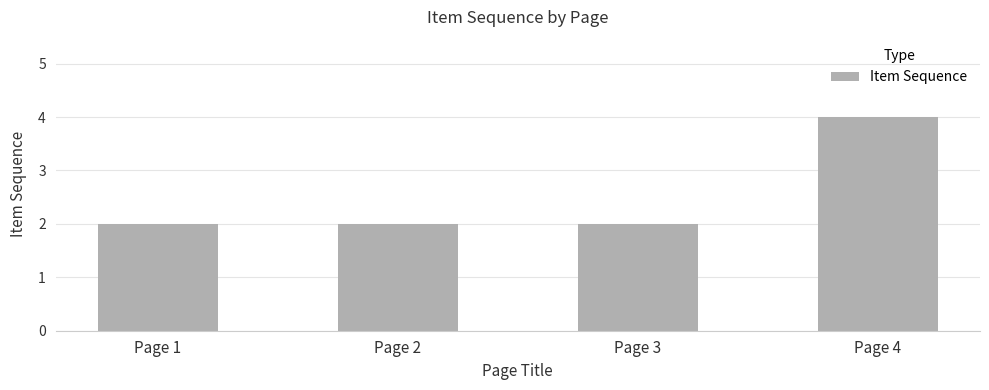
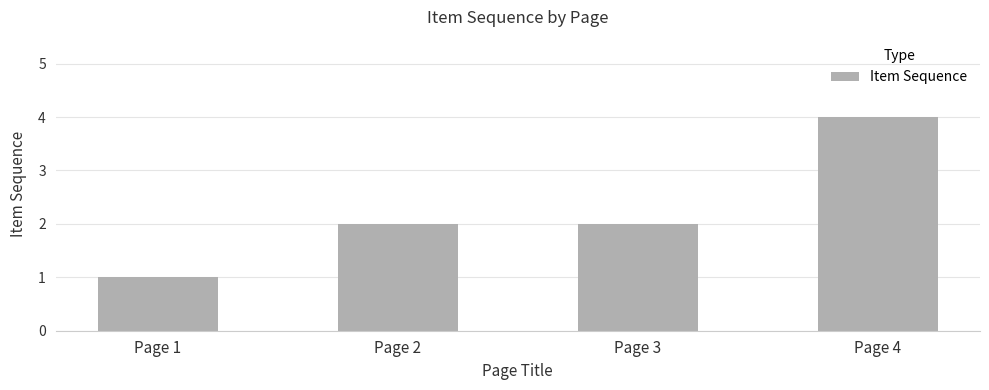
Page 1: 2 -> 1
